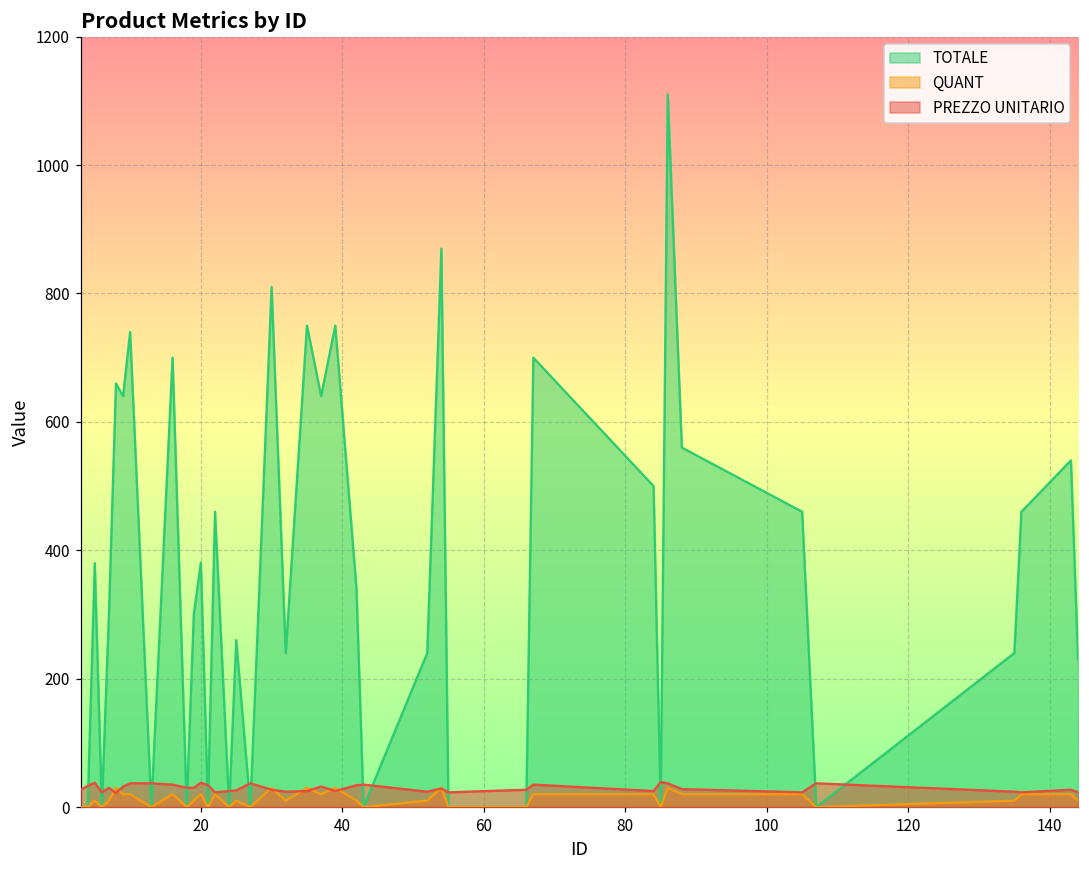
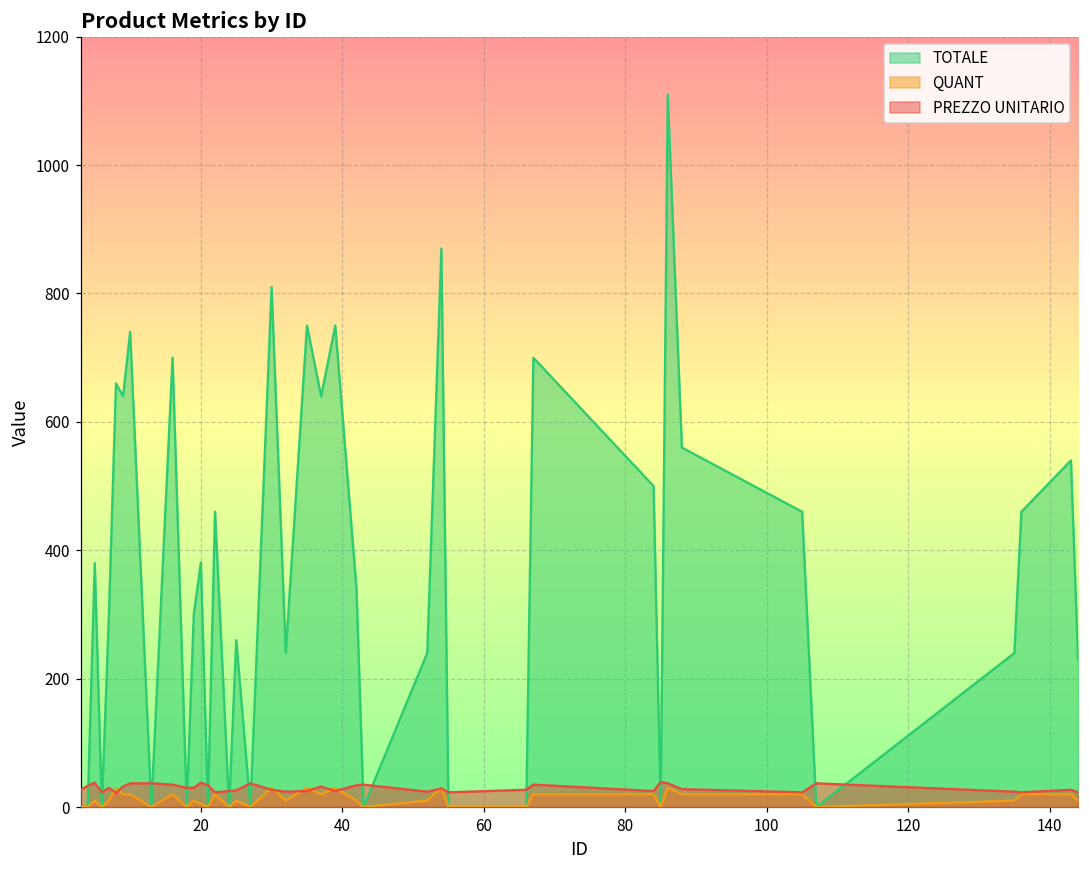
QUANT, 20: 20 -> 10
